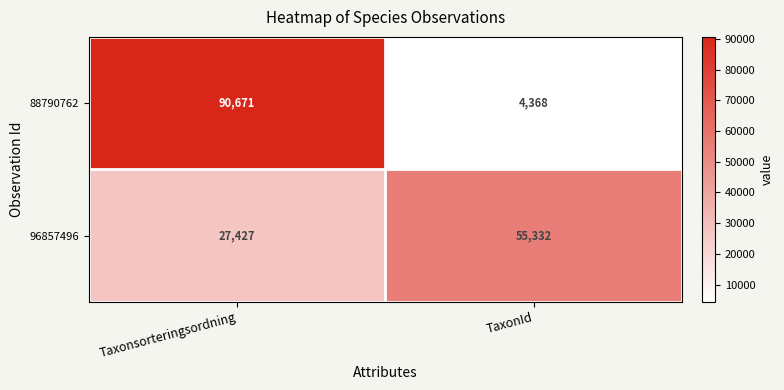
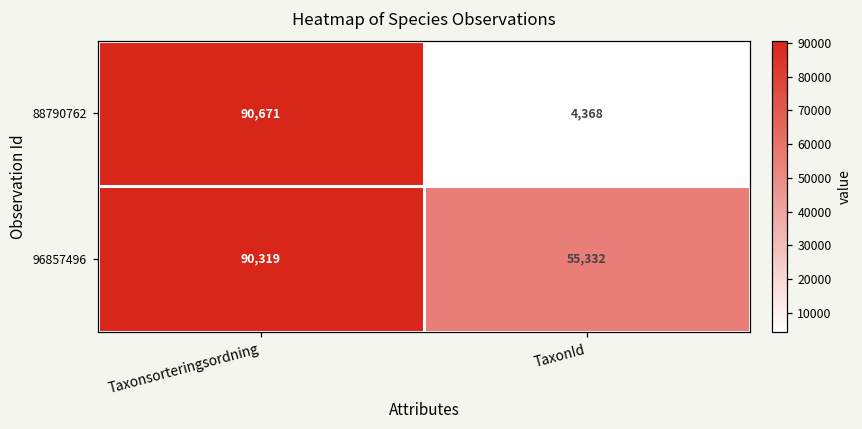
96857496, Taxonsorteringsordning: 27,427 -> 90,319
